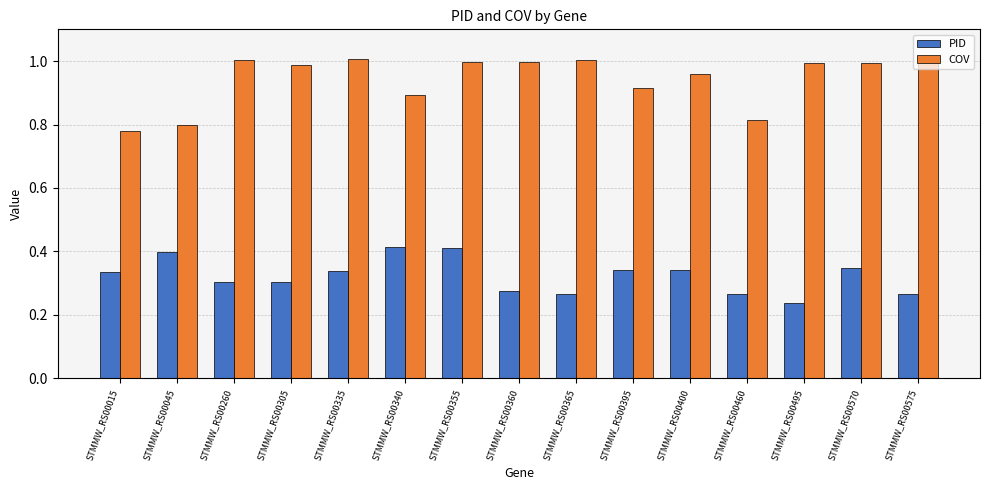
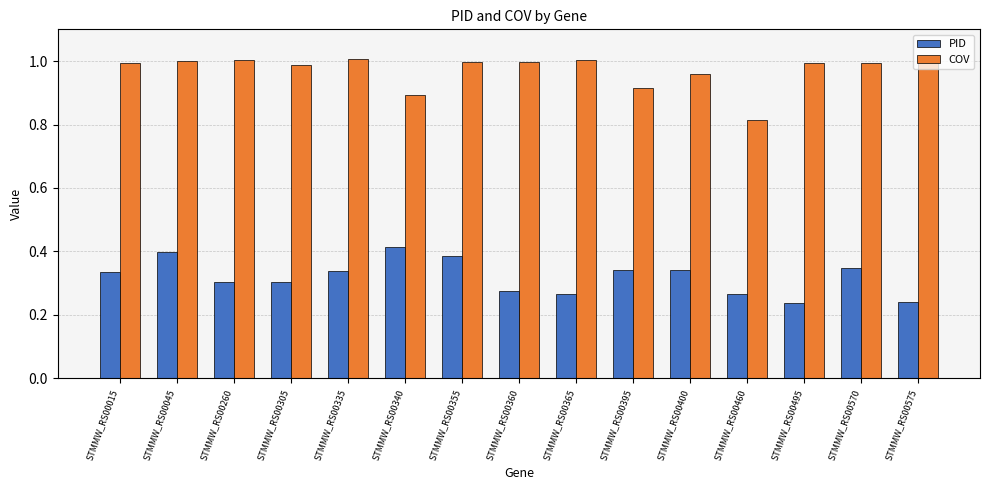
COV, STMMW_RS00015: 0.78 -> 0.99
COV, STMMW_RS00045: 0.8 -> 1.0
PID, STMMW_RS00355: 0.41 -> 0.38
PID, STMMW_RS00575: 0.27 -> 0.24
